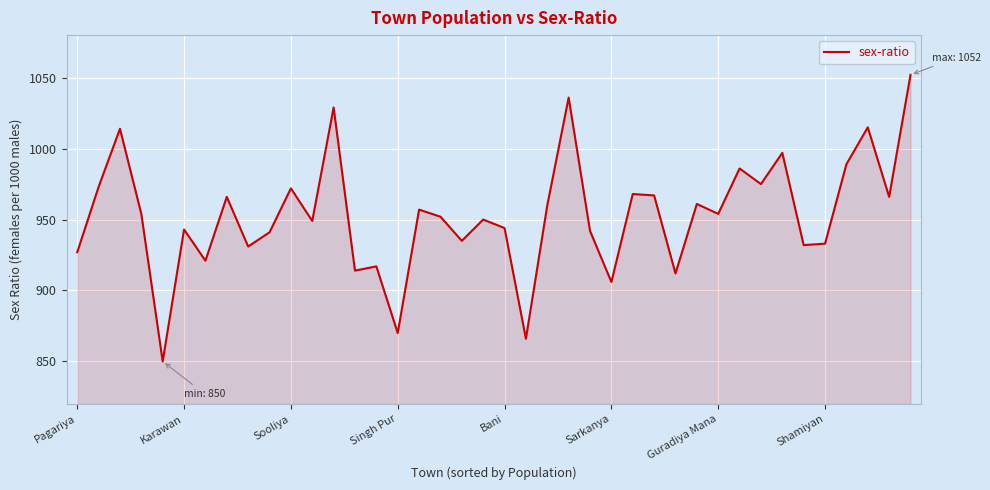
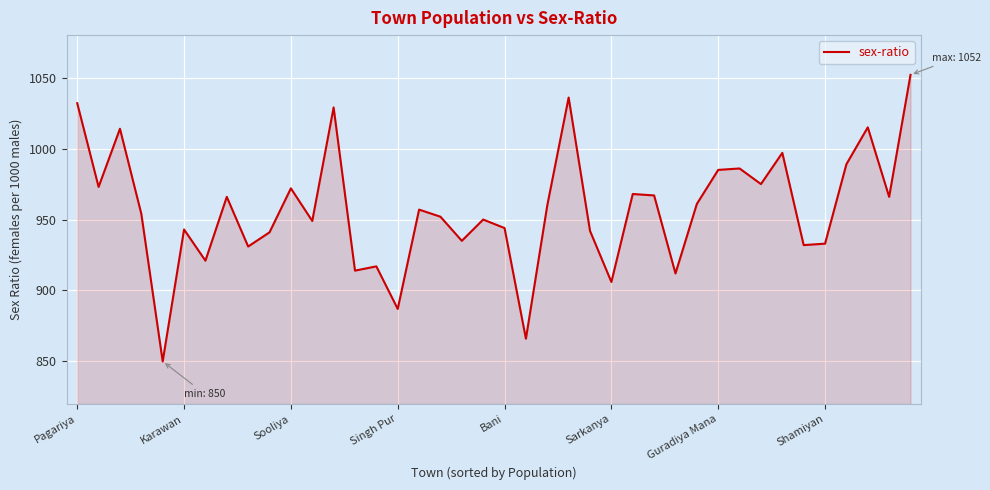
Pagariya: 927 -> 1032
Singh Pur: 870 -> 887
Guradiya Mana: 954 -> 985
